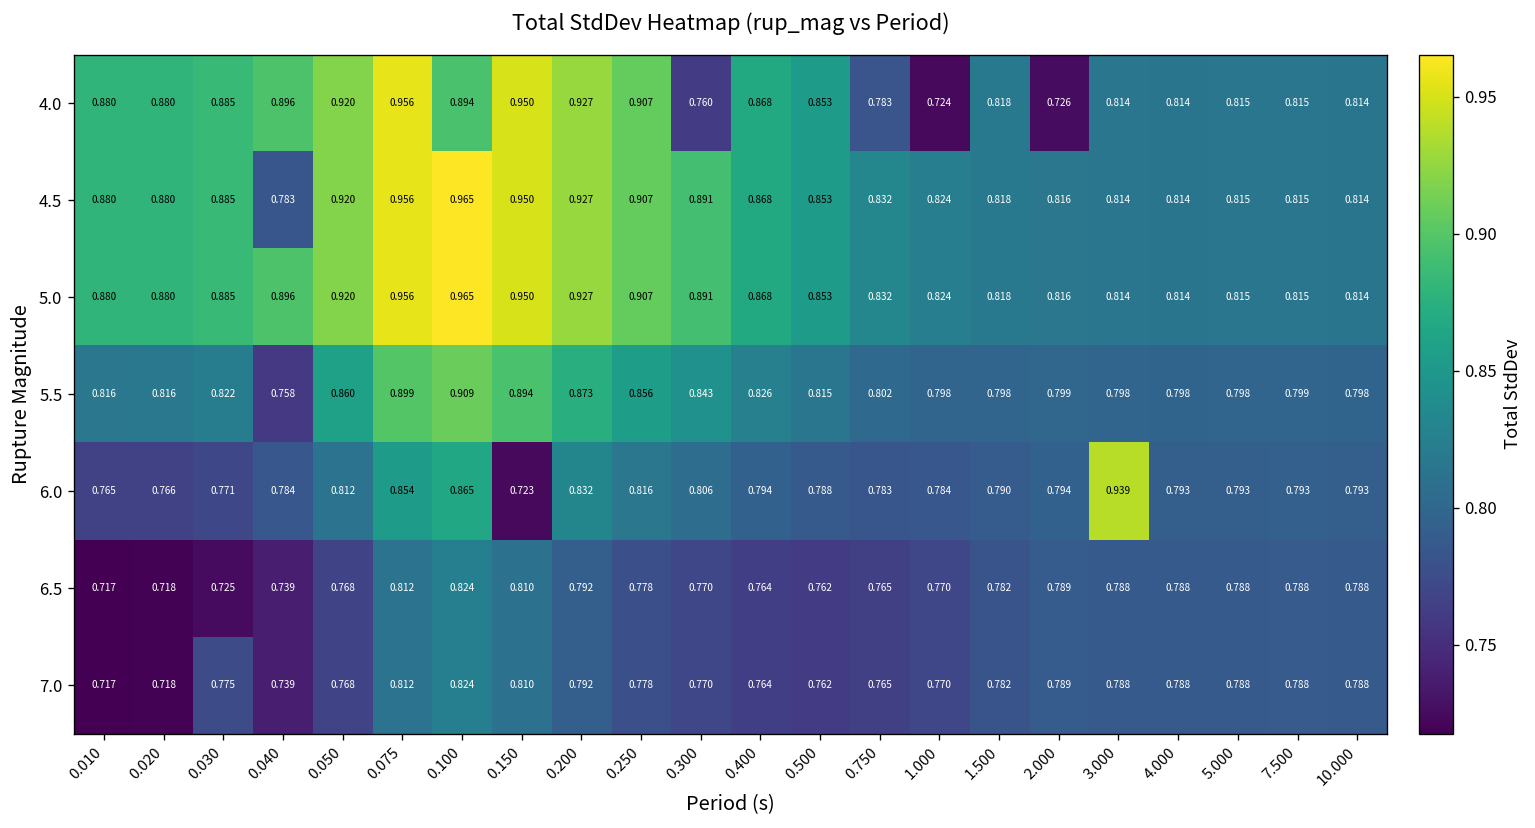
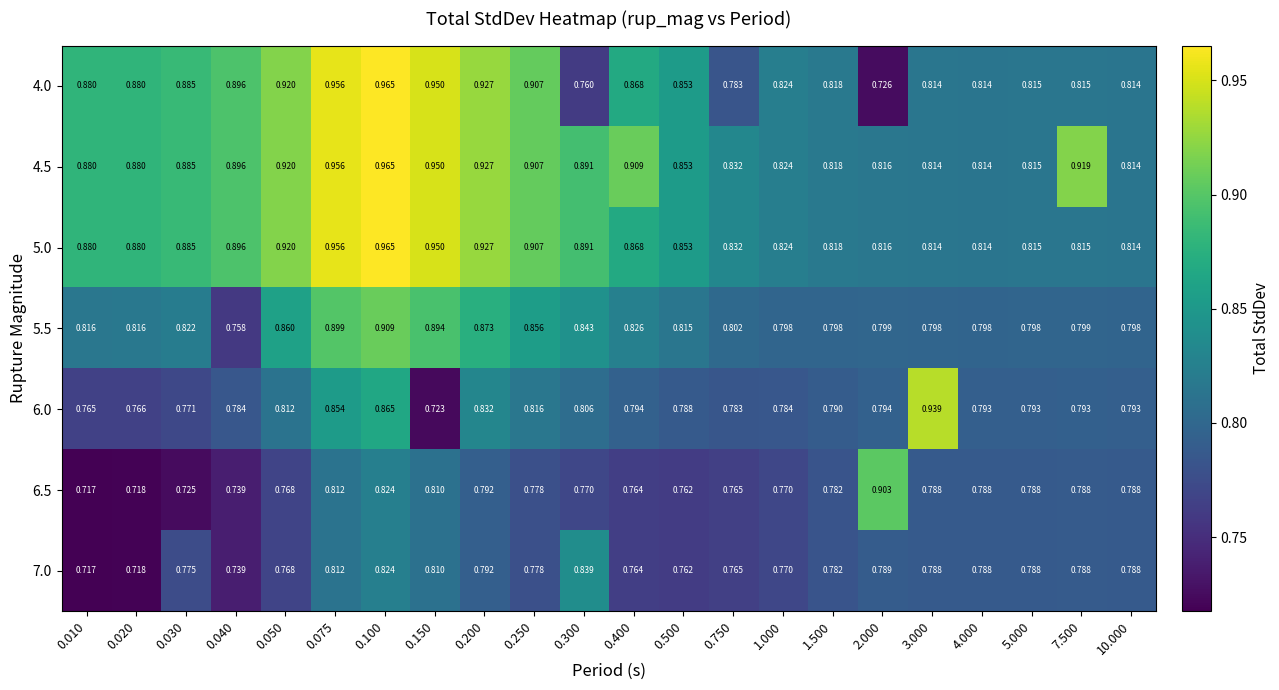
4.0, 0.100: 0.894 -> 0.965
4.0, 1.000: 0.724 -> 0.824
4.5, 0.040: 0.783 -> 0.896
4.5, 0.400: 0.868 -> 0.909
4.5, 7.500: 0.815 -> 0.919
6.5, 2.000: 0.789 -> 0.903
7.0, 0.300: 0.770 -> 0.839
